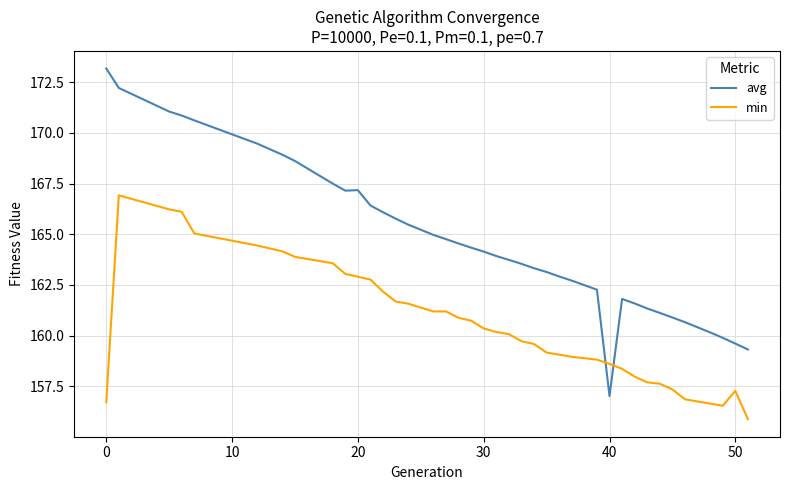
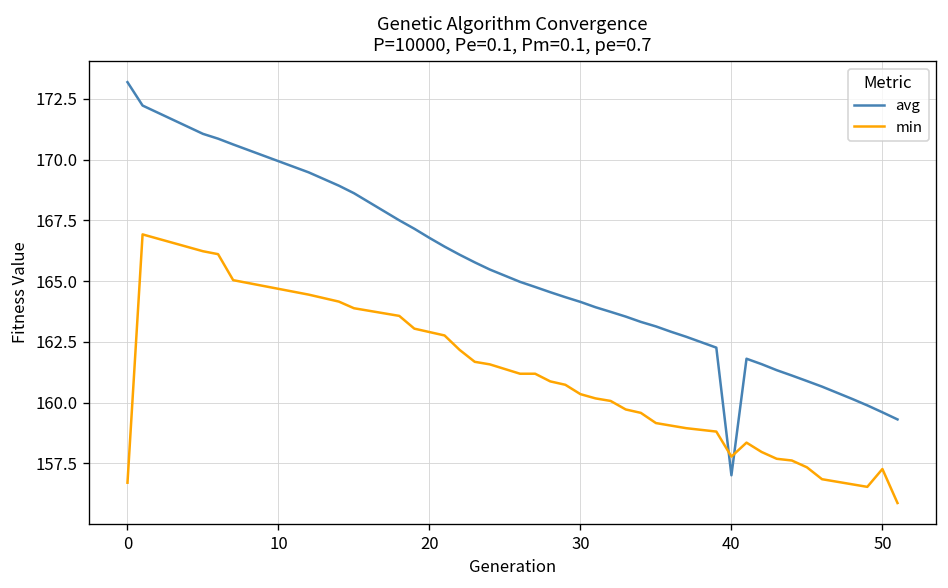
avg, 20: 167.2 -> 166.8
min, 40: 158.6 -> 157.8
